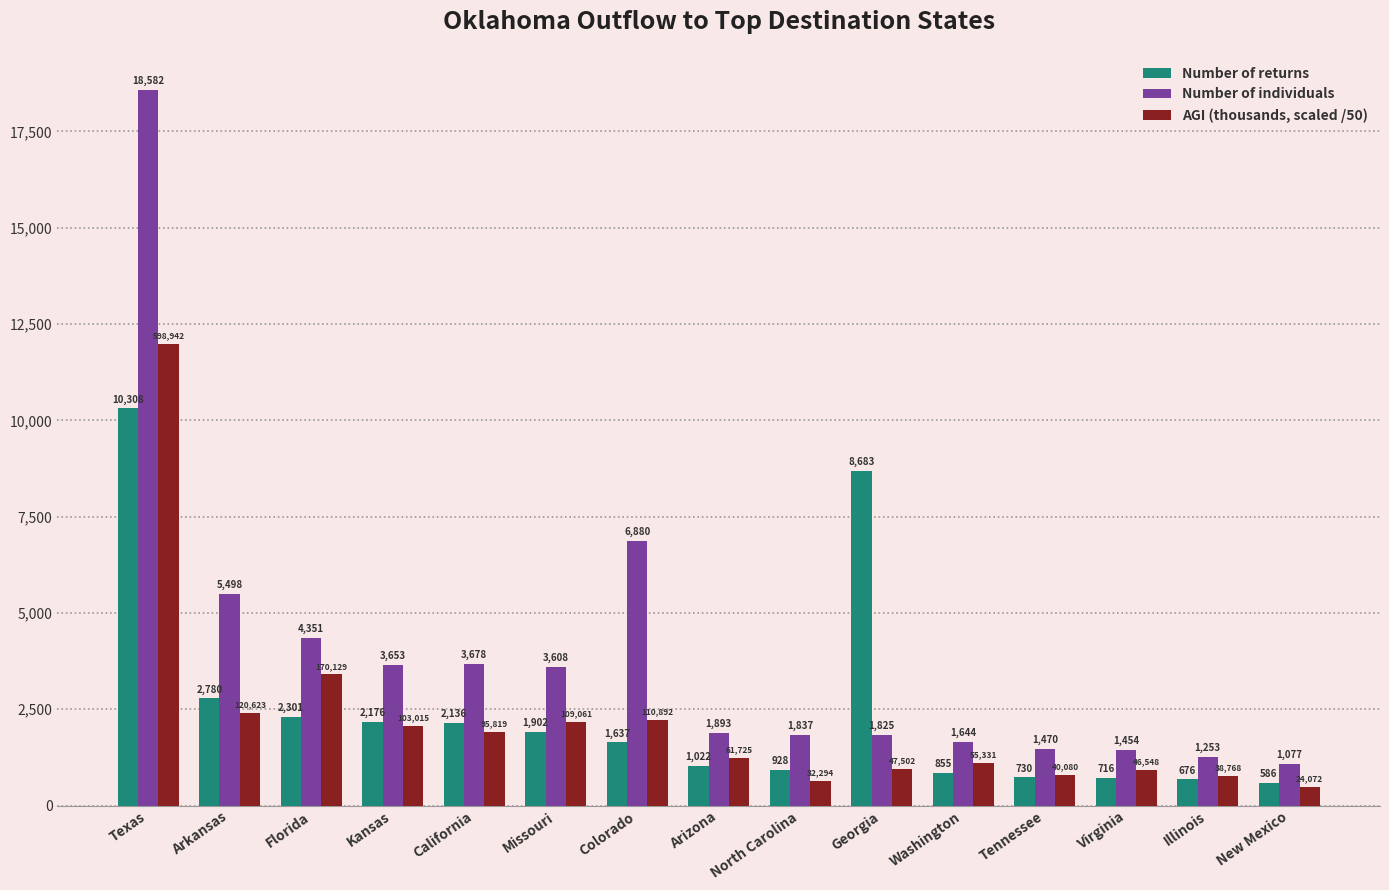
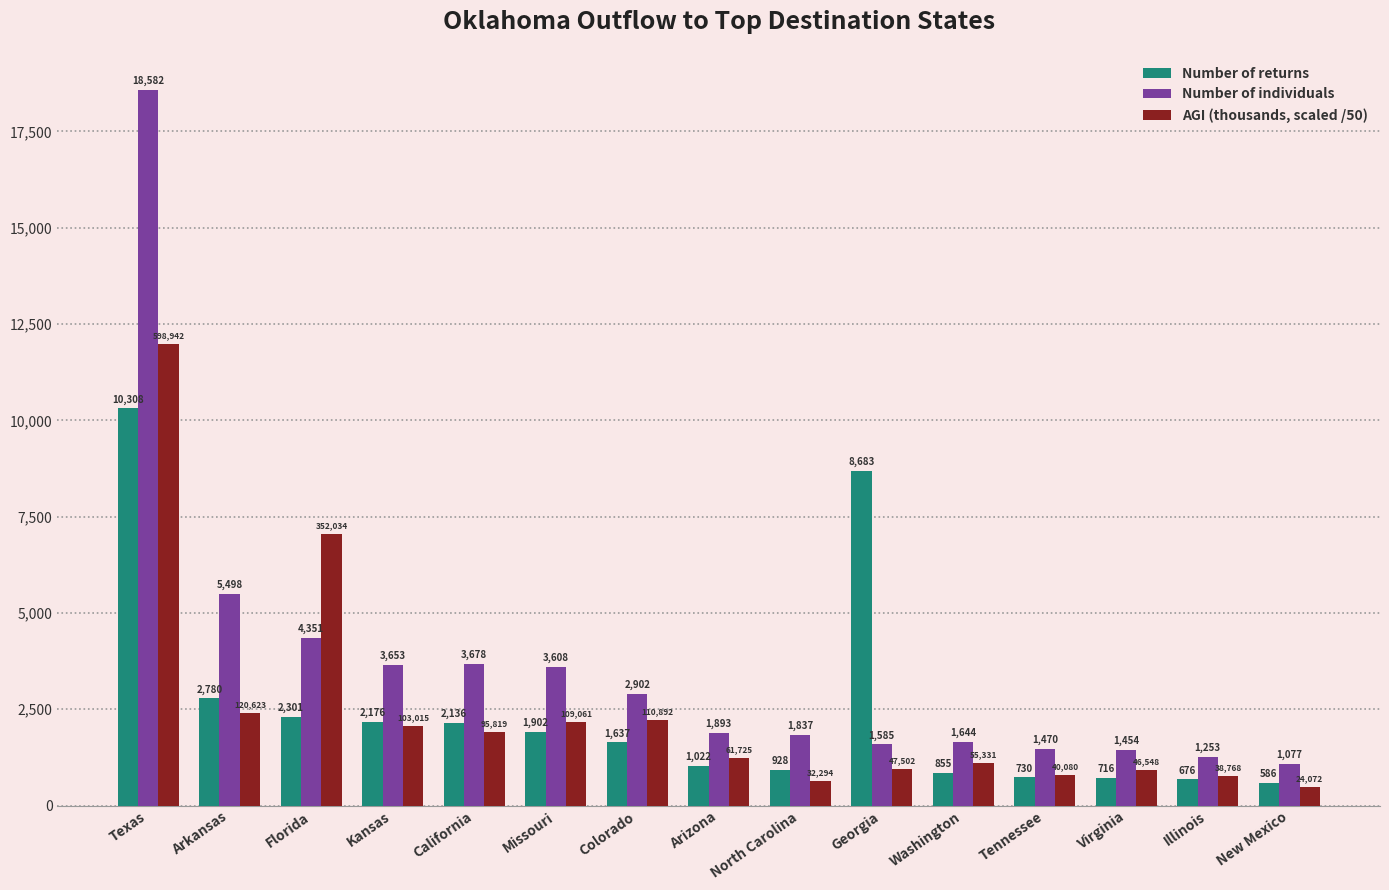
AGI (thousands, scaled /50), Florida: 170,129 -> 352,034
Number of individuals, Colorado: 6,880 -> 2,902
Number of individuals, Georgia: 1,825 -> 1,585
